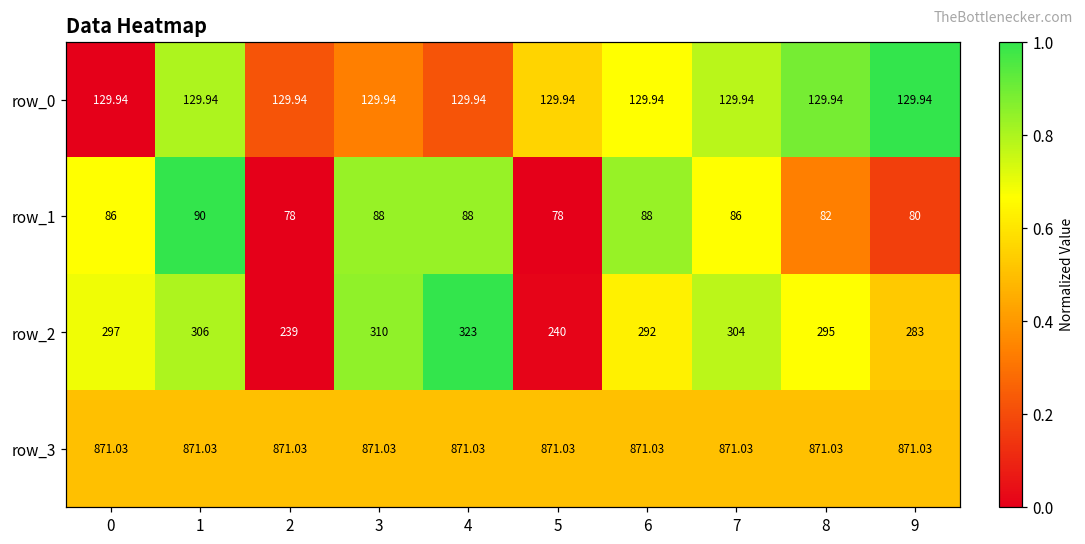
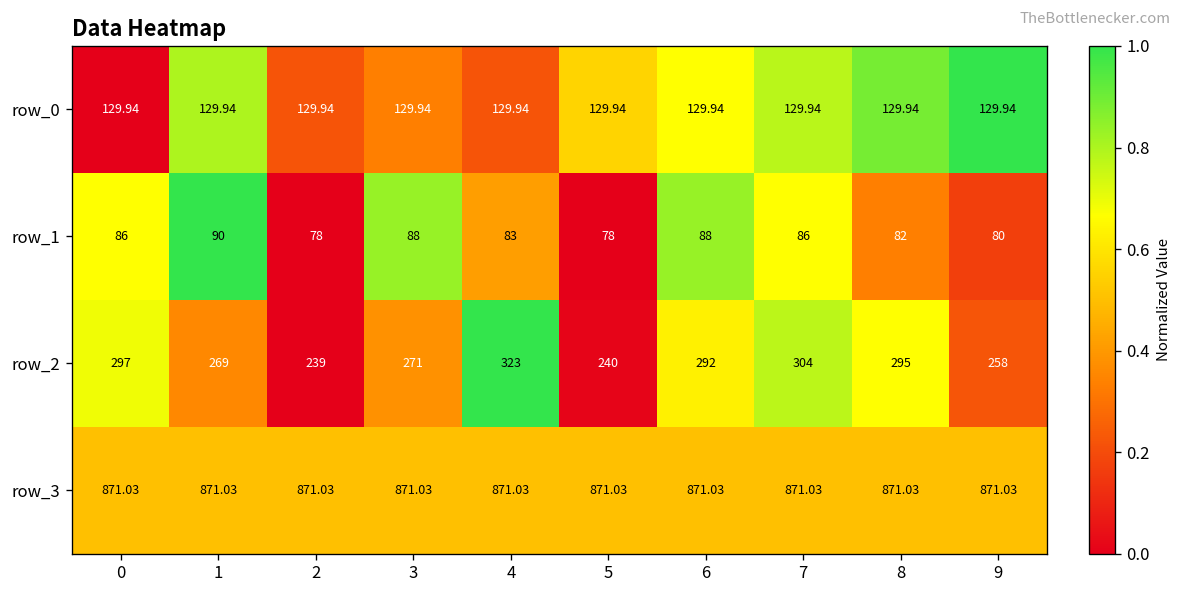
row_1, 4: 88 -> 83
row_2, 1: 306 -> 269
row_2, 3: 310 -> 271
row_2, 9: 283 -> 258
